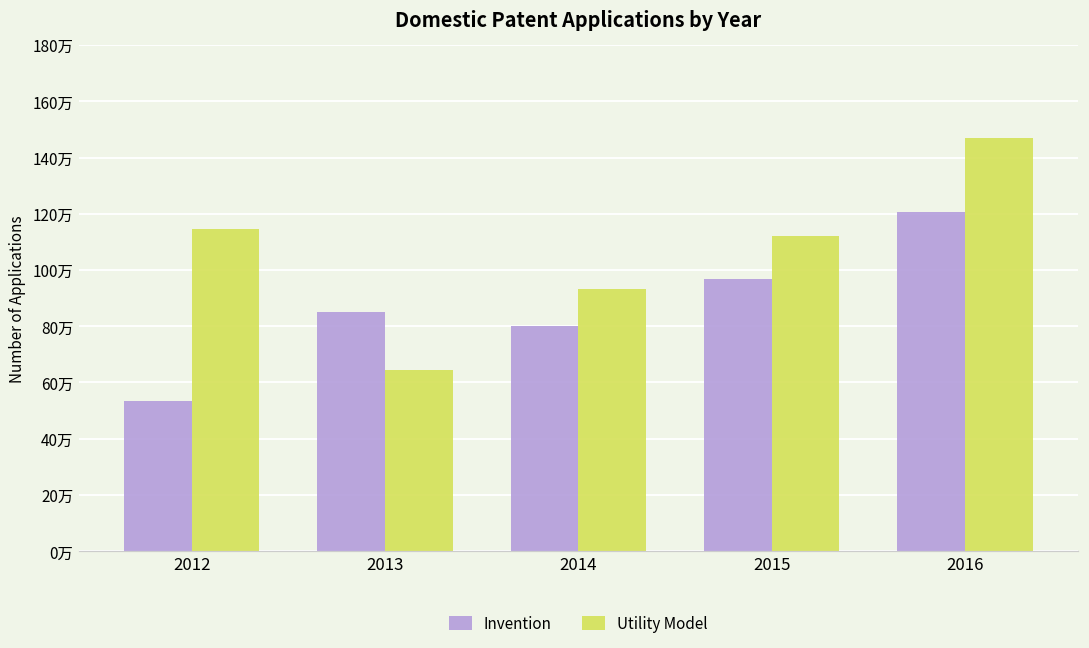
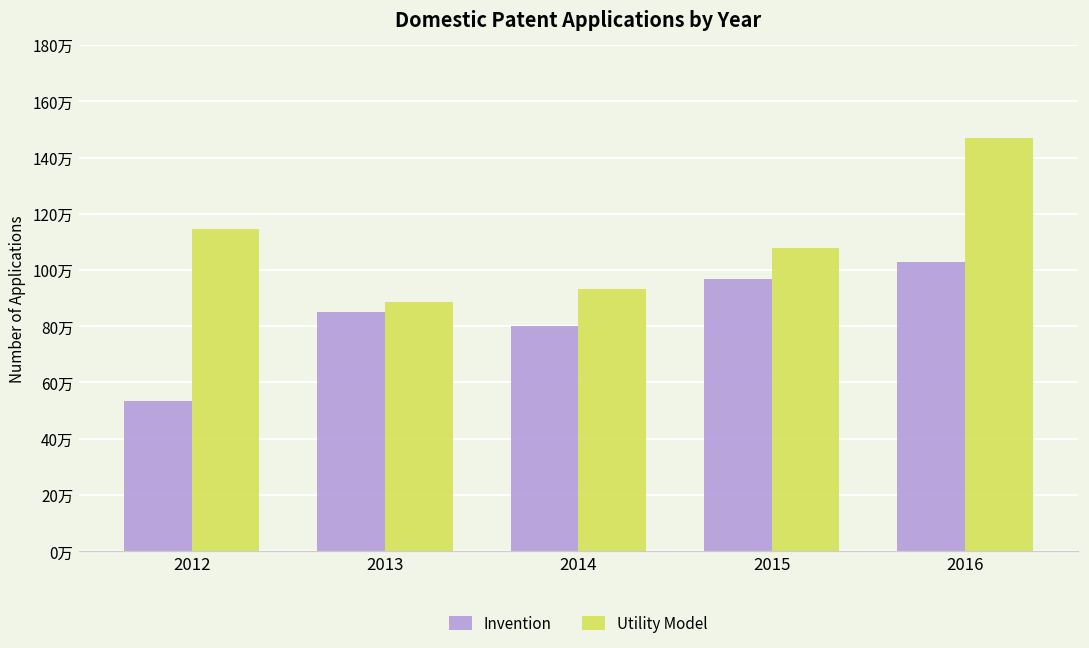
Utility Model, 2013: 64万 -> 89万
Utility Model, 2015: 112万 -> 108万
Invention, 2016: 120万 -> 103万
